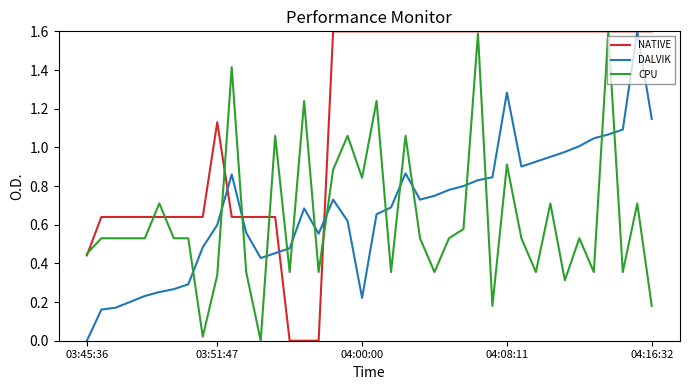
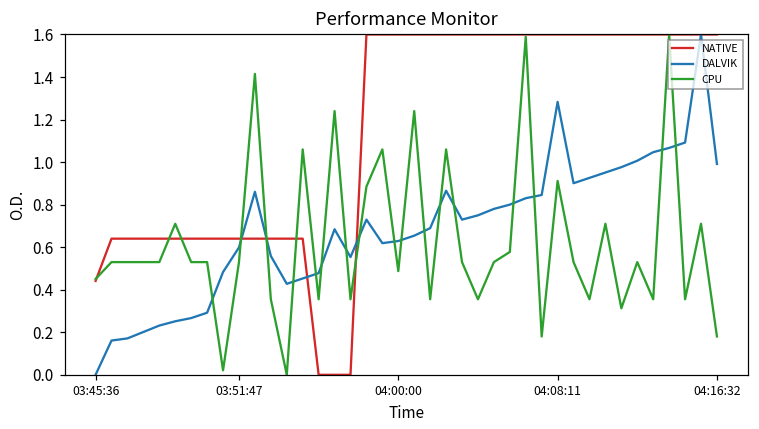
NATIVE, 03:51:47: 1.13 -> 0.64
CPU, 03:51:47: 0.34 -> 0.53
DALVIK, 04:00:00: 0.22 -> 0.63
CPU, 04:00:00: 0.84 -> 0.49
DALVIK, 04:16:32: 1.15 -> 0.99
